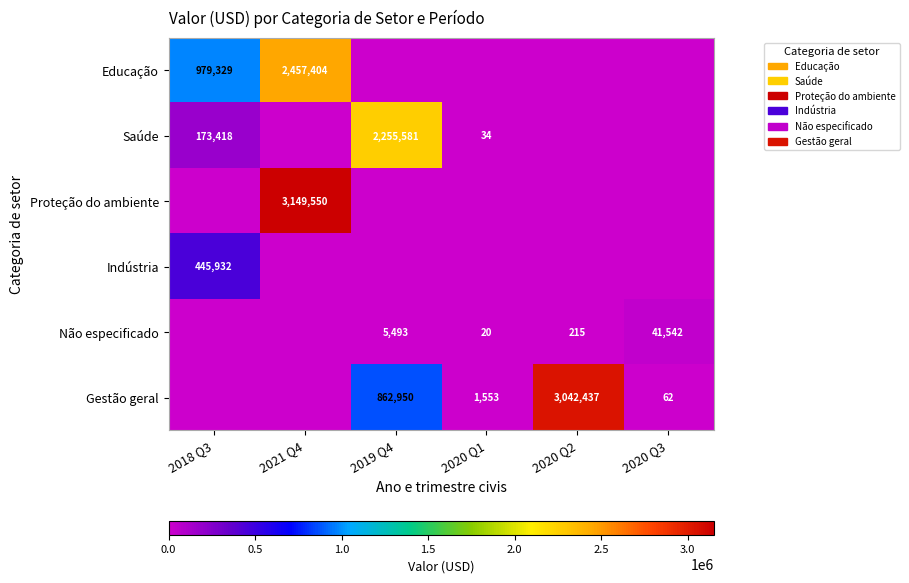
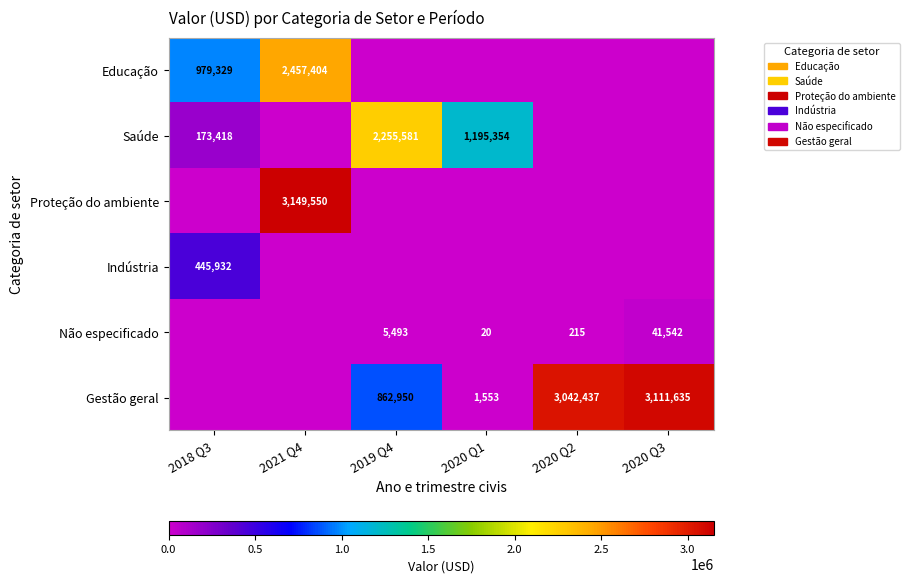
Saúde, 2020 Q1: 34 -> 1,195,354
Gestão geral, 2020 Q3: 62 -> 3,111,635
